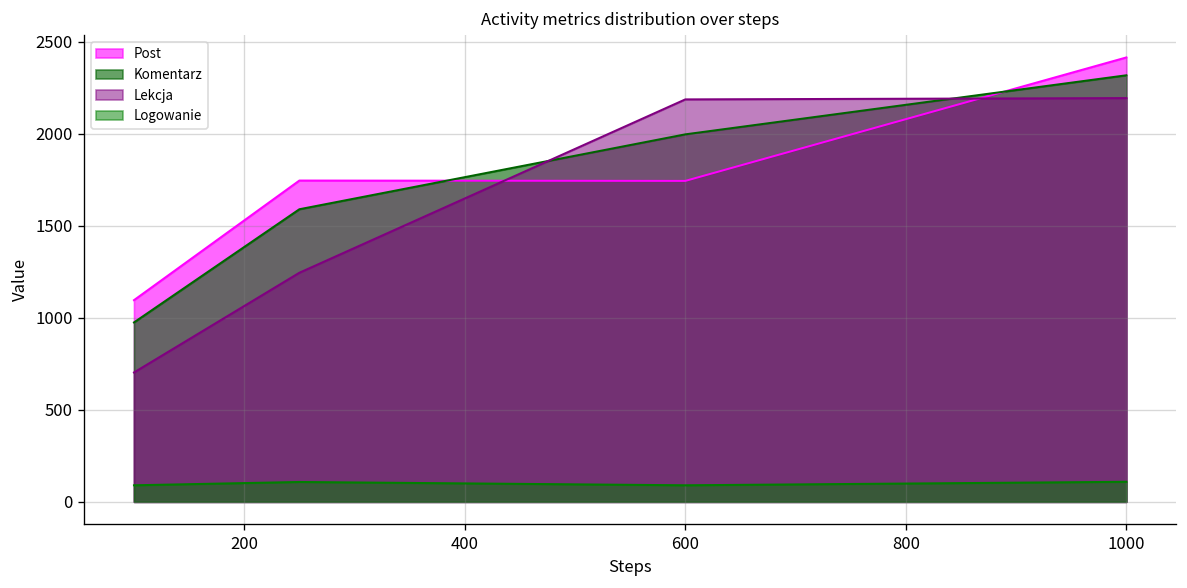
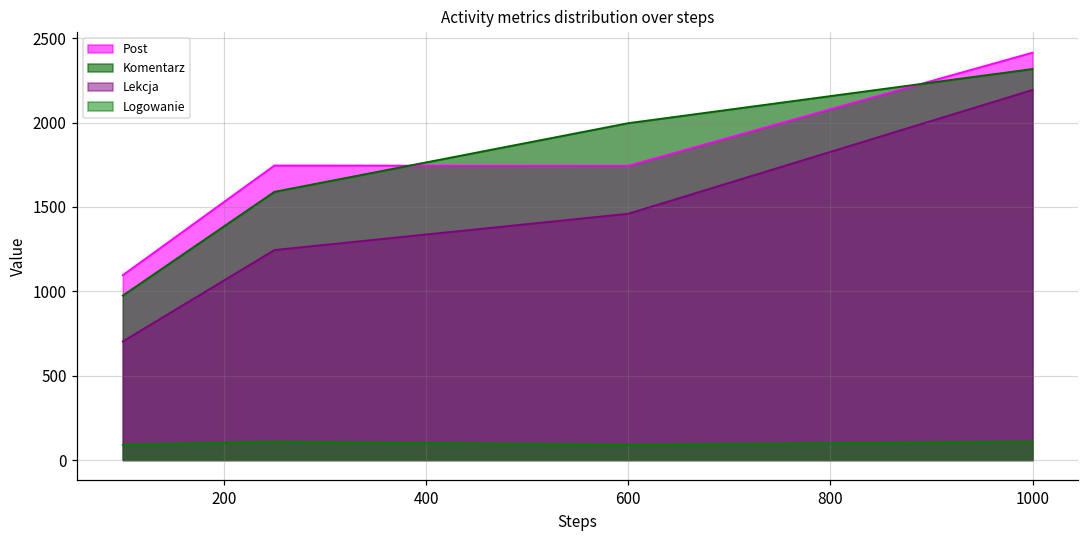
Lekcja, 600: 2190 -> 1460
